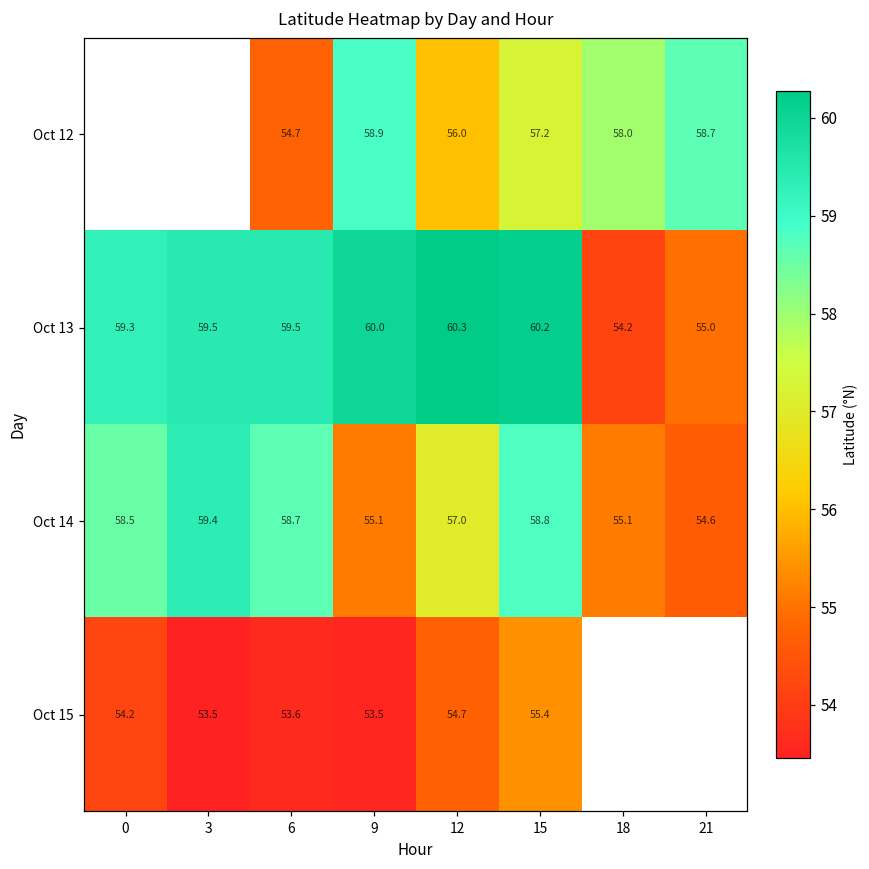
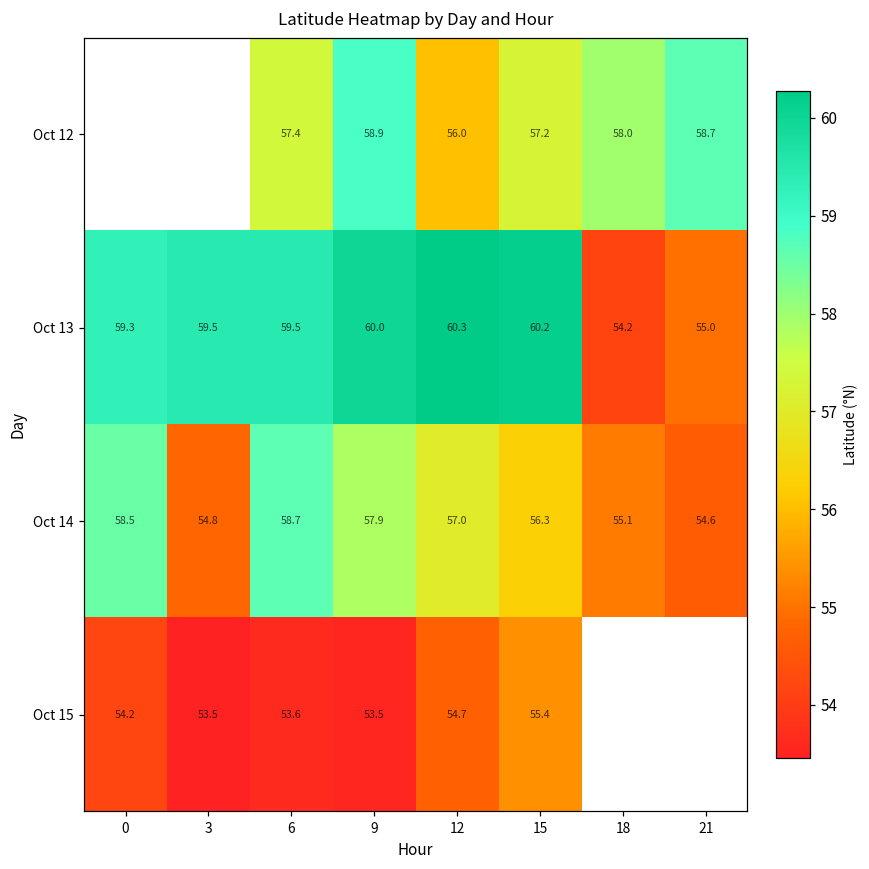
Oct 12, 6: 54.7 -> 57.4
Oct 14, 3: 59.4 -> 54.8
Oct 14, 9: 55.1 -> 57.9
Oct 14, 15: 58.8 -> 56.3
